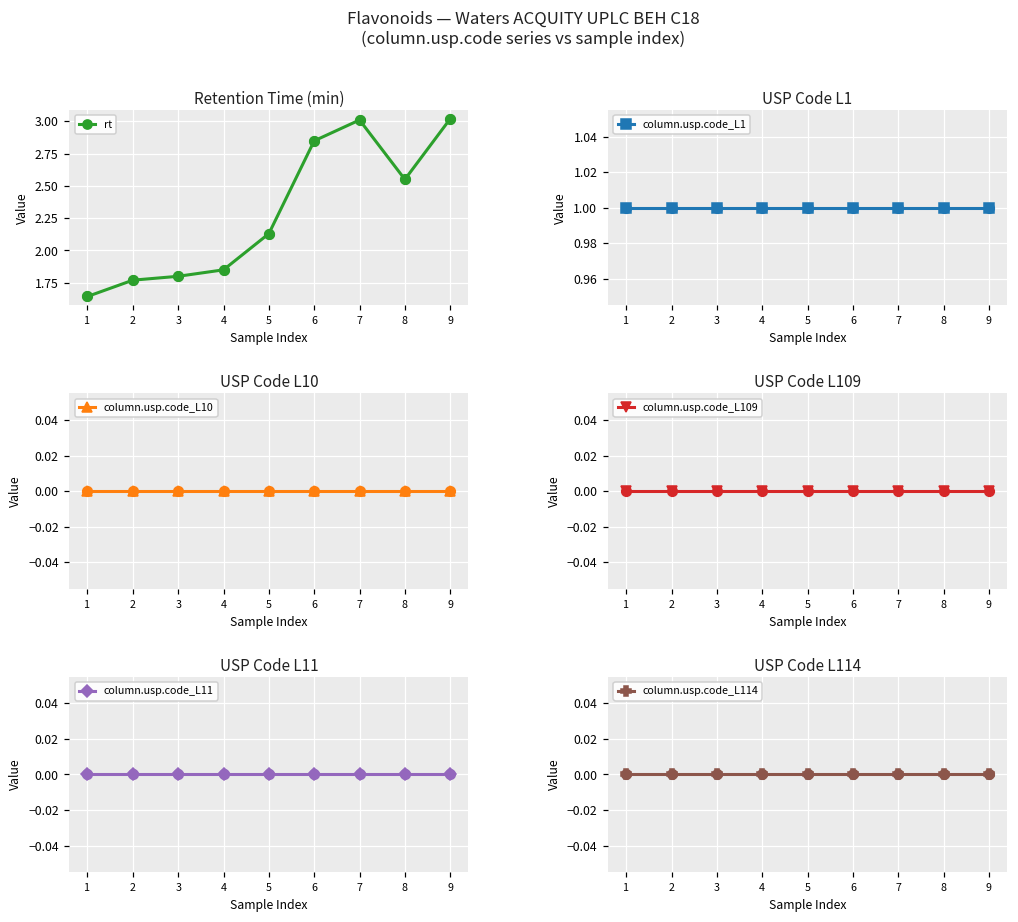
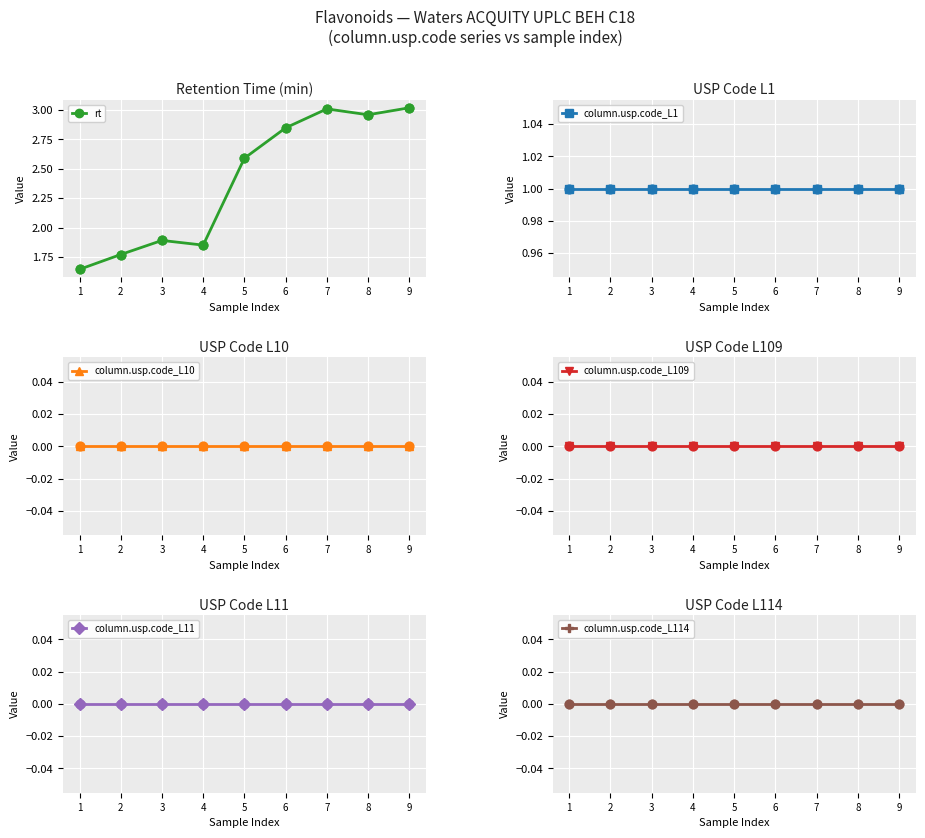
Retention Time (min), 3: 1.80 -> 1.89
Retention Time (min), 5: 2.13 -> 2.59
Retention Time (min), 8: 2.55 -> 2.96
